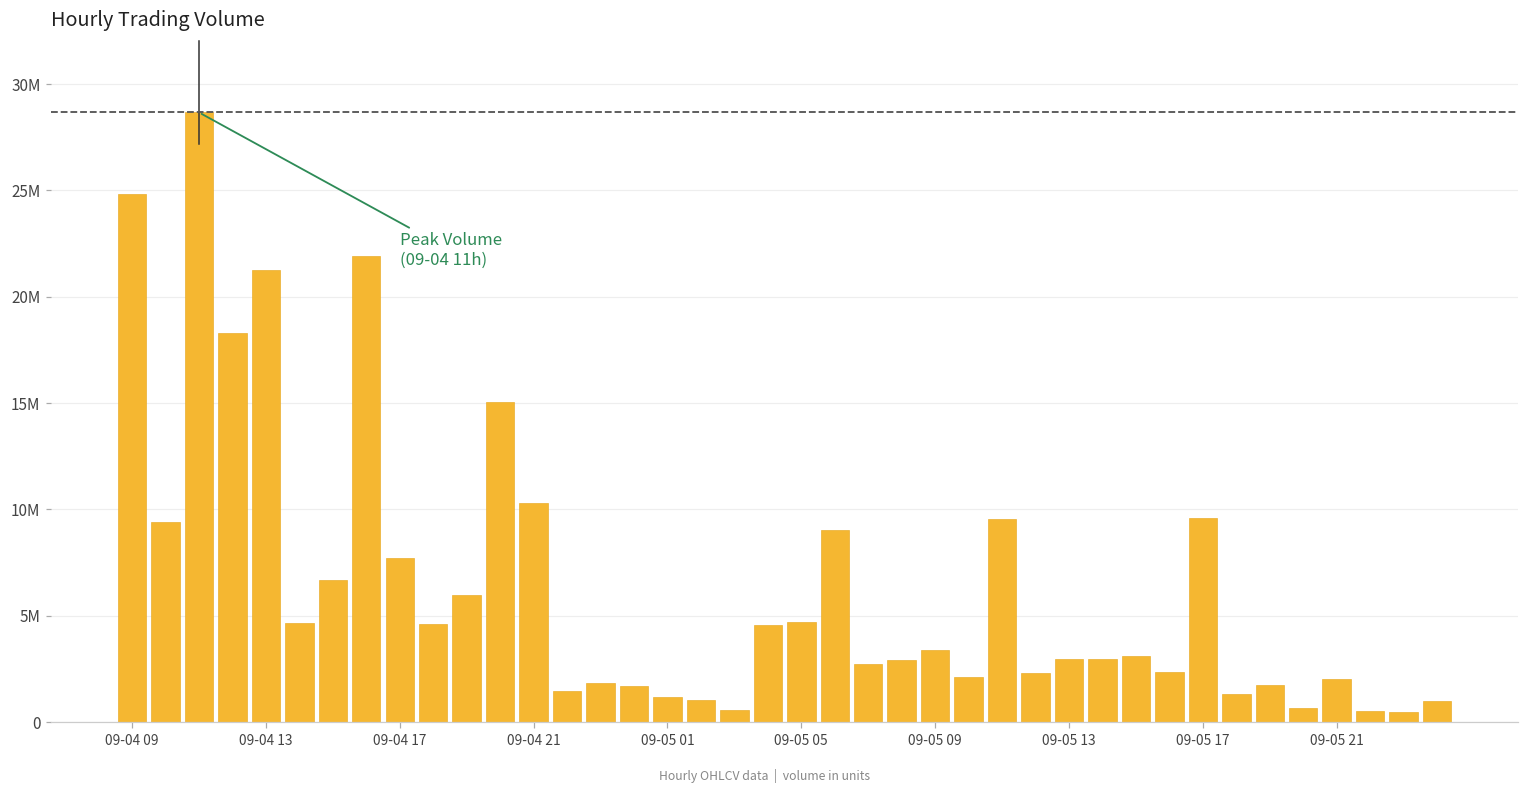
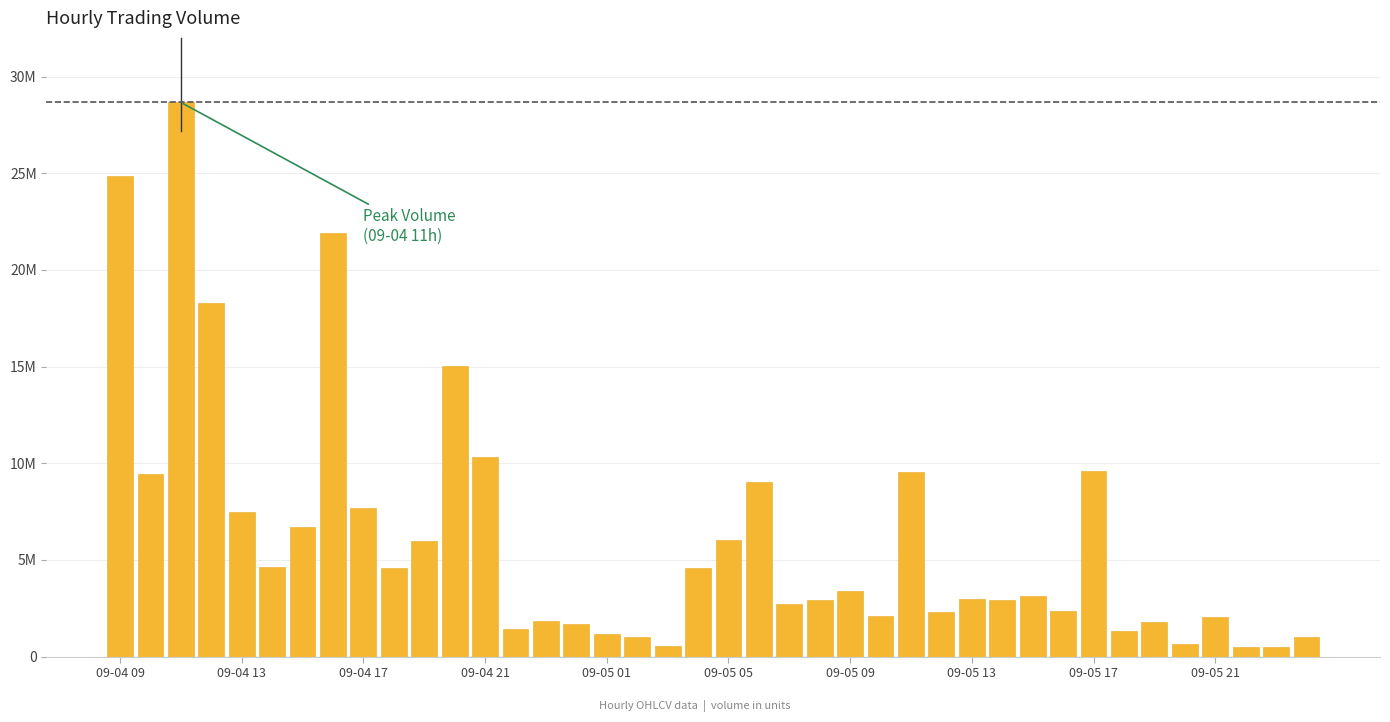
09-04 13: 21300000 -> 7500000
09-05 05: 4700000 -> 6000000
